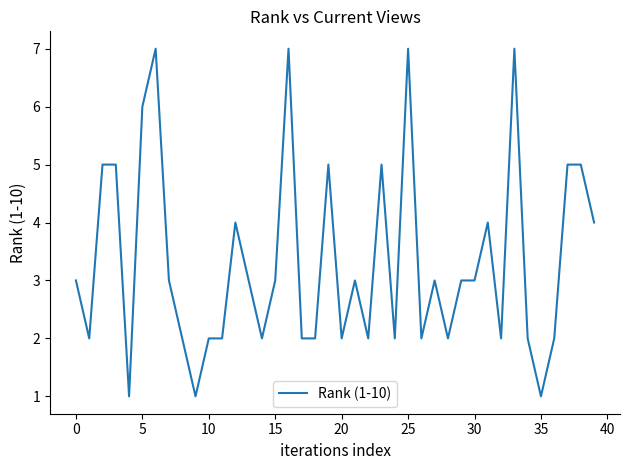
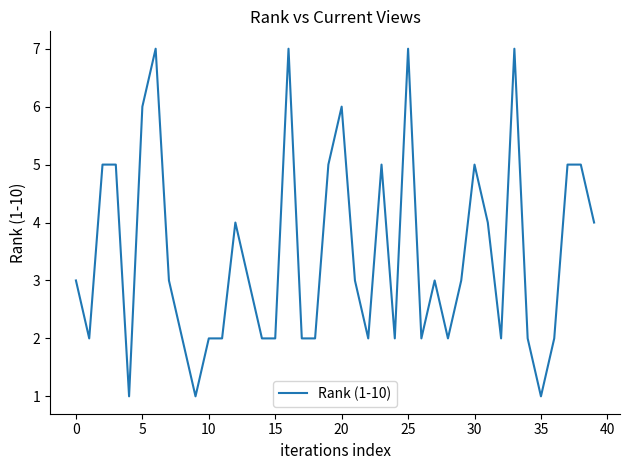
15: 3 -> 2
20: 2 -> 6
30: 3 -> 5
